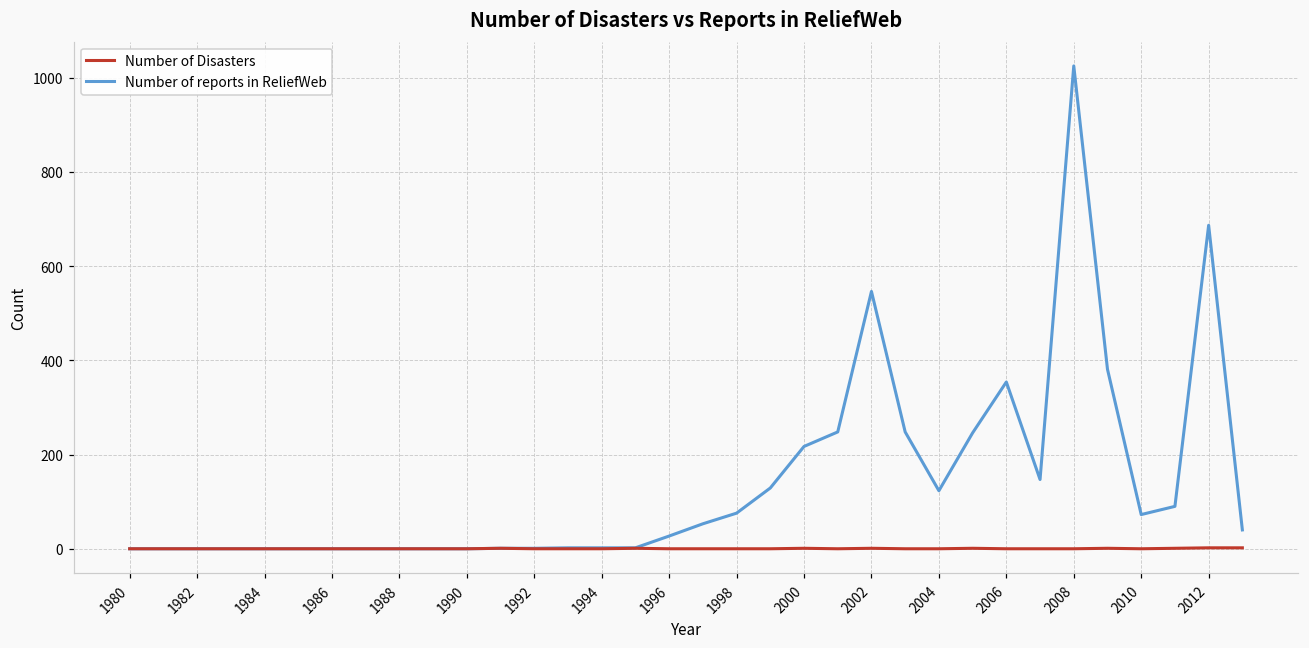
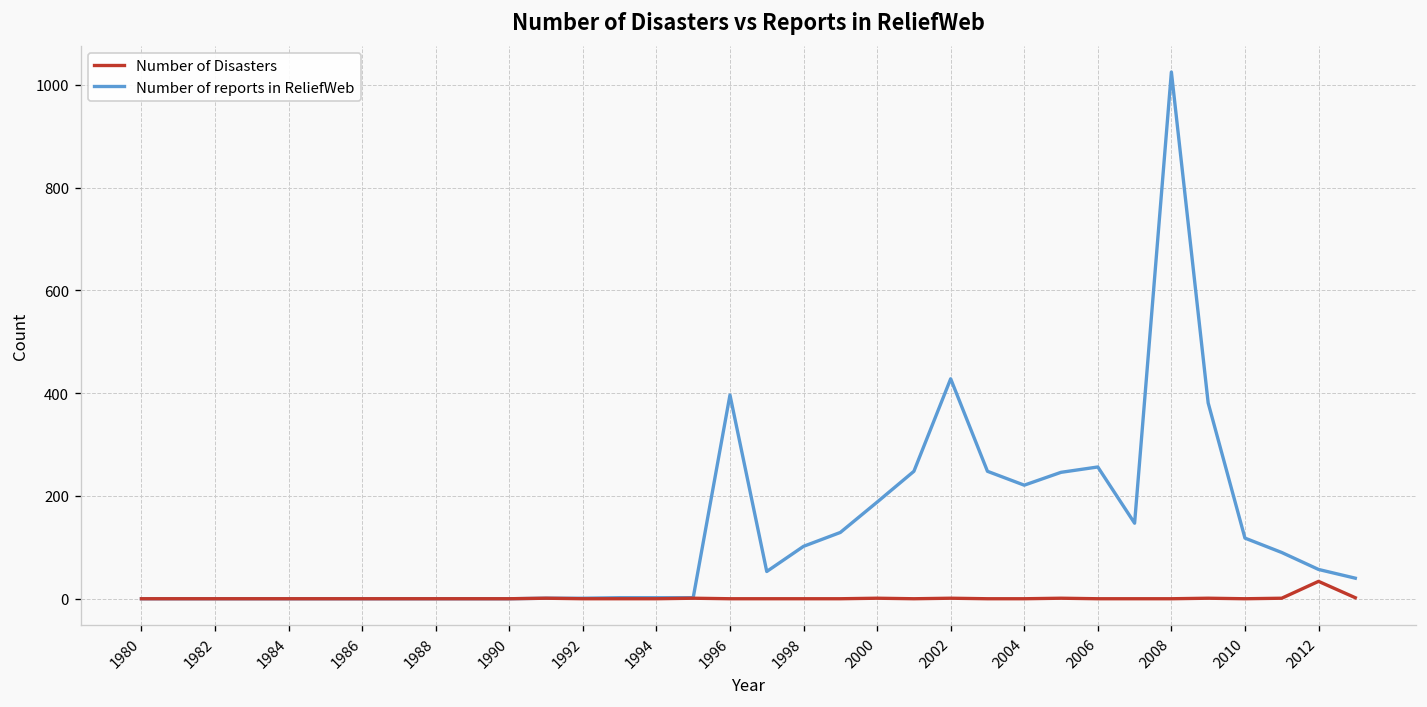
Number of reports in ReliefWeb, 1996: 30 -> 400
Number of reports in ReliefWeb, 1998: 80 -> 100
Number of reports in ReliefWeb, 2000: 220 -> 190
Number of reports in ReliefWeb, 2002: 550 -> 430
Number of reports in ReliefWeb, 2004: 120 -> 220
Number of reports in ReliefWeb, 2006: 350 -> 260
Number of reports in ReliefWeb, 2010: 70 -> 120
Number of Disasters, 2012: 0 -> 30
Number of reports in ReliefWeb, 2012: 690 -> 60
